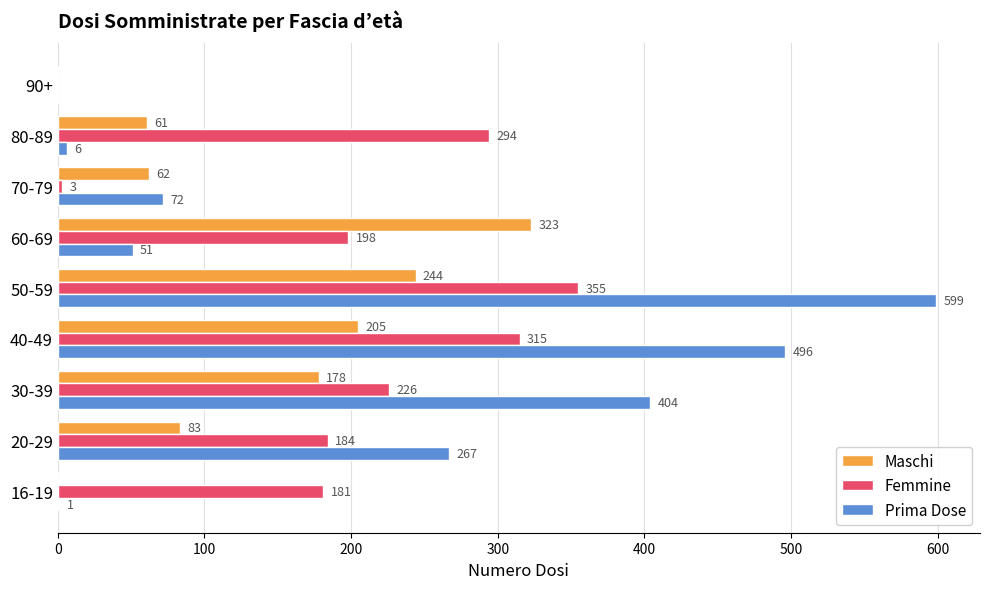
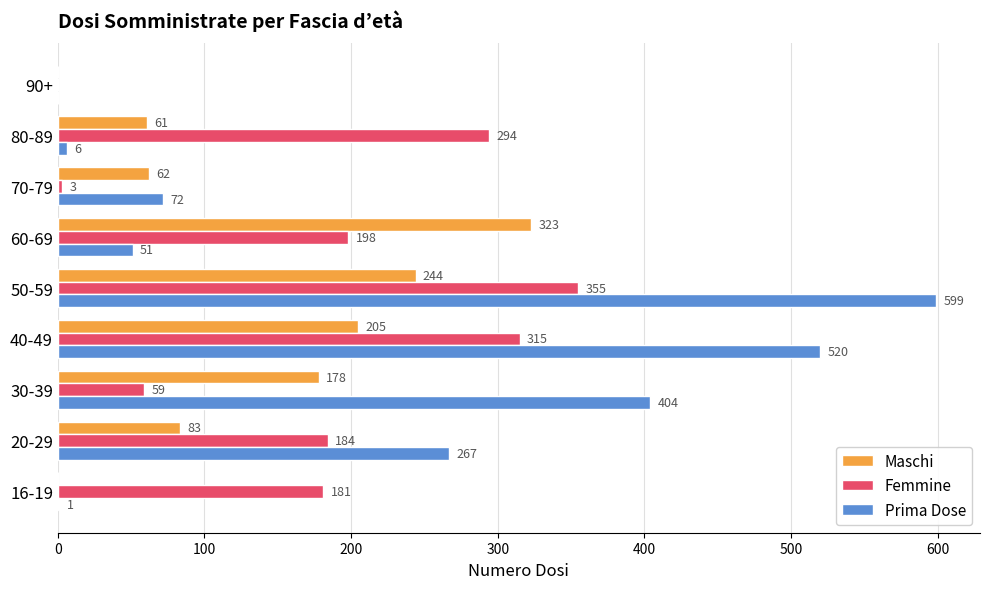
Prima Dose, 40-49: 496 -> 520
Femmine, 30-39: 226 -> 59
